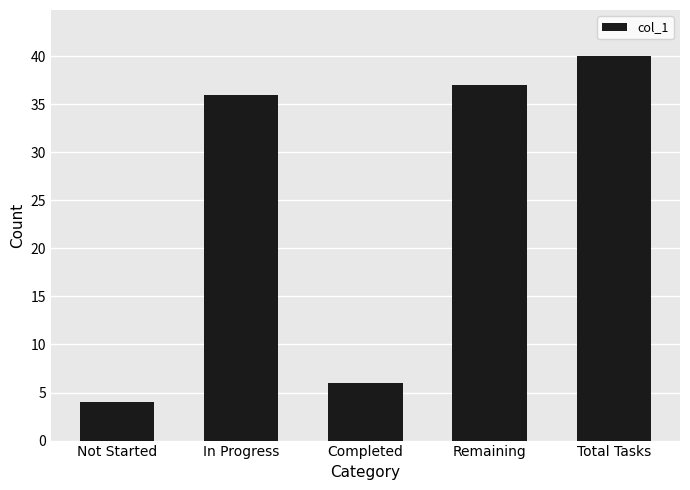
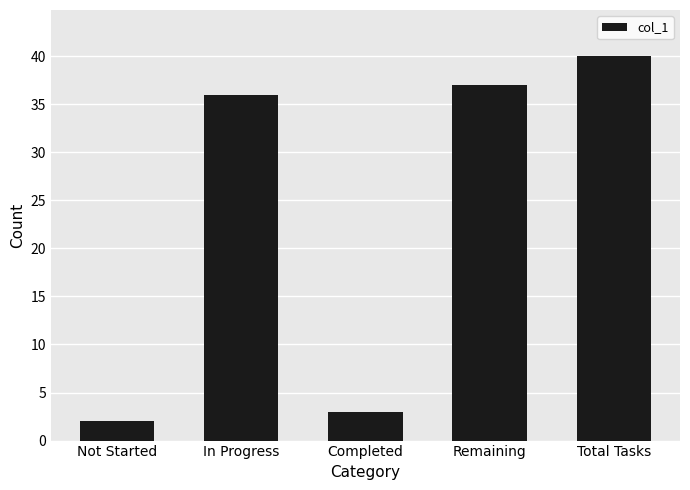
Not Started: 4 -> 2
Completed: 6 -> 3
